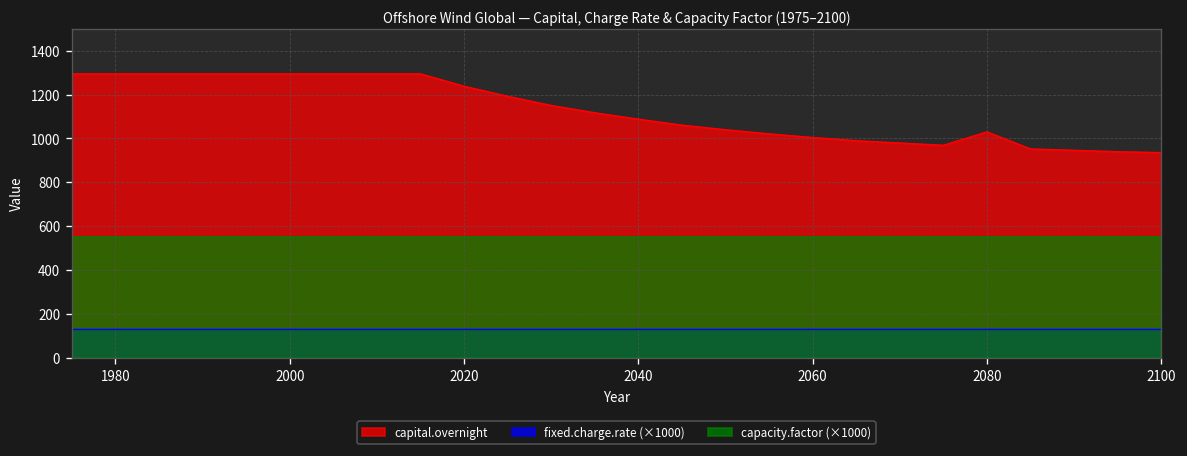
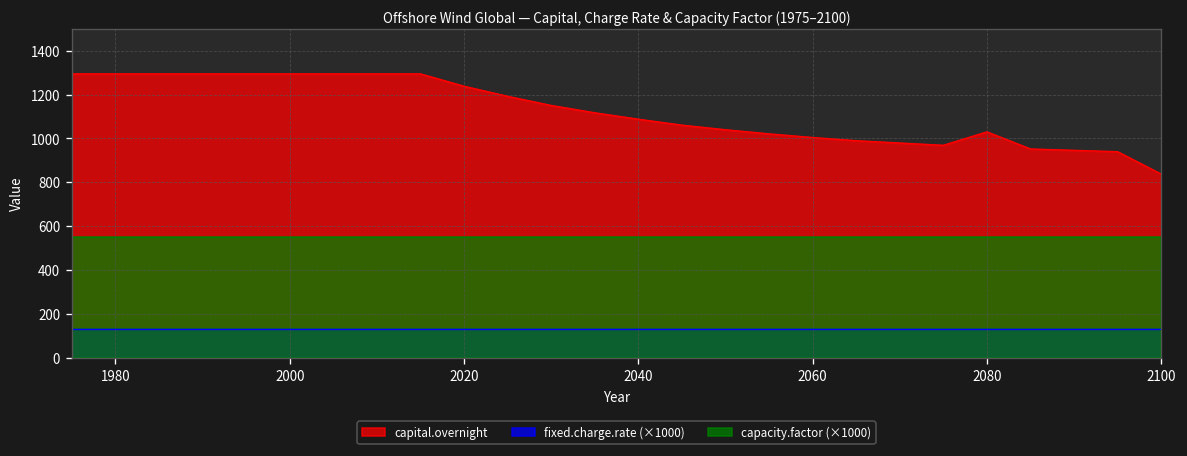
capital.overnight, 2100: 940 -> 840
